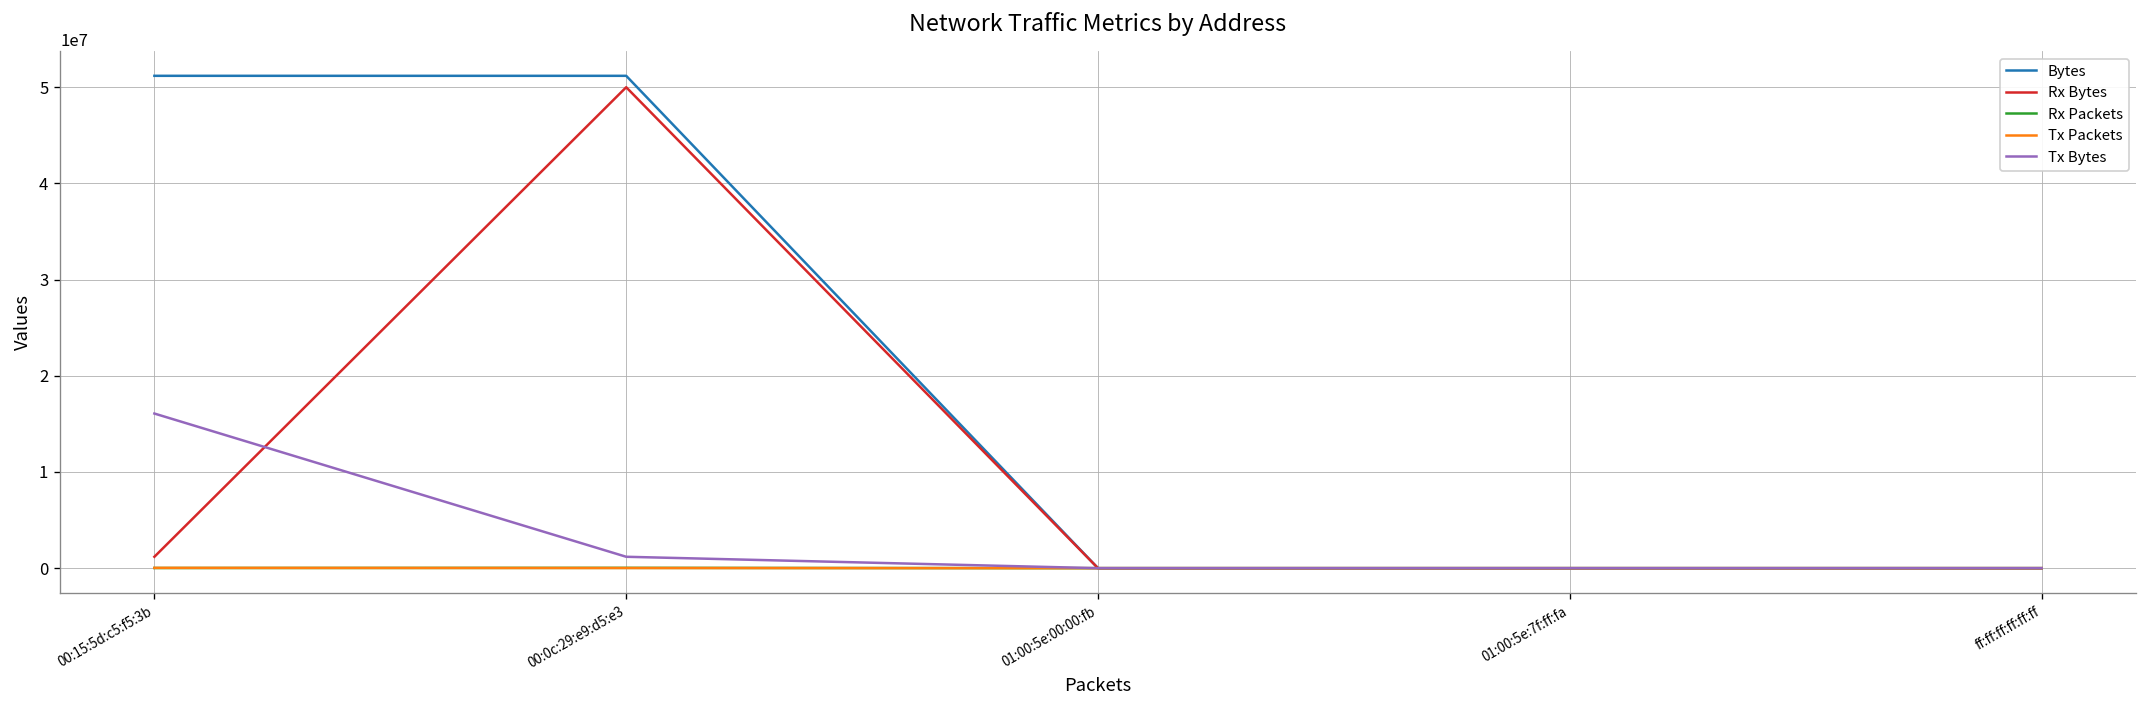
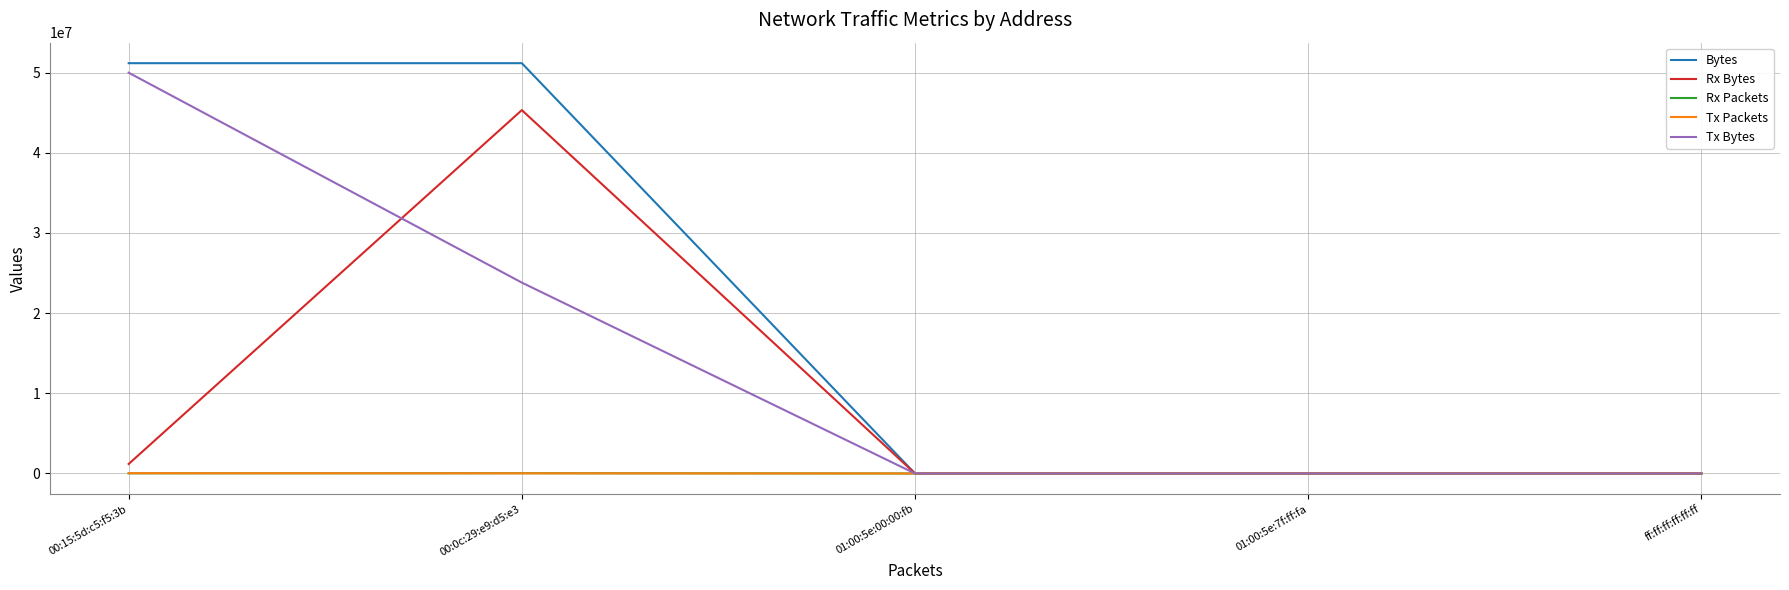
Tx Bytes, 00:15:5d:c5:f5:3b: 16000000 -> 50000000
Rx Bytes, 00:0c:29:e9:d5:e3: 50000000 -> 45000000
Tx Bytes, 00:0c:29:e9:d5:e3: 1000000 -> 24000000
